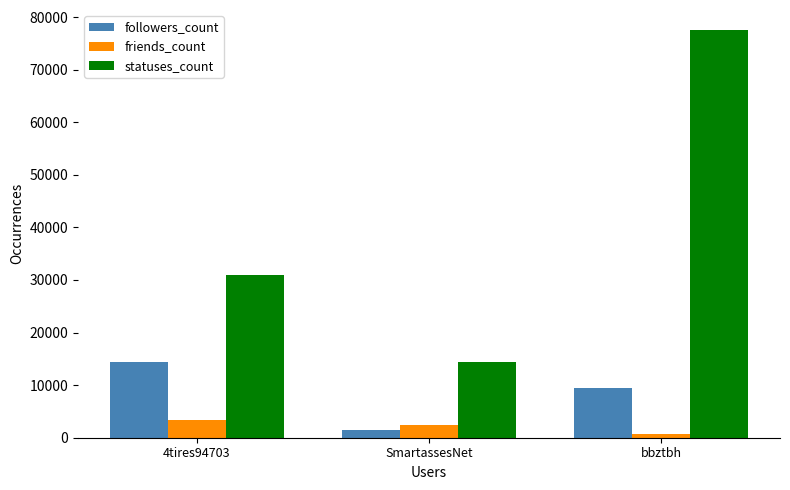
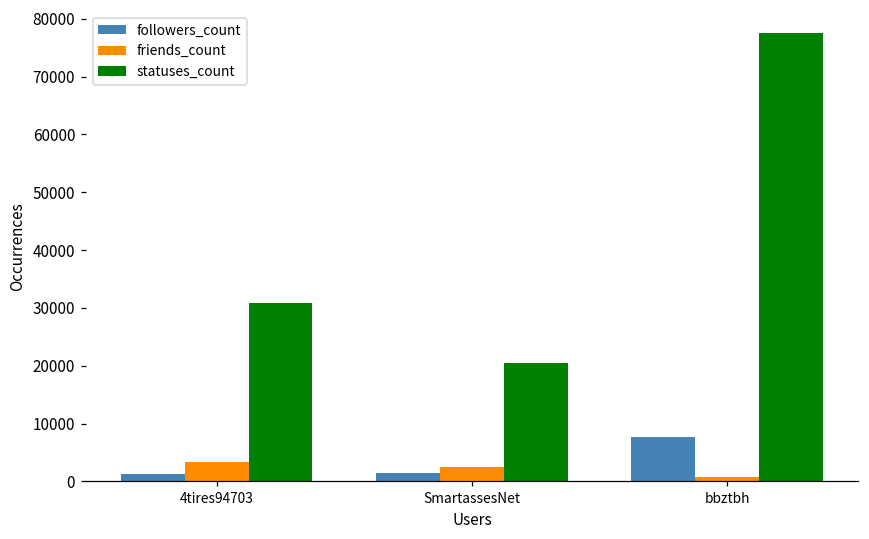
followers_count, 4tires94703: 14000 -> 1000
statuses_count, SmartassesNet: 14000 -> 20000
followers_count, bbztbh: 9000 -> 8000
